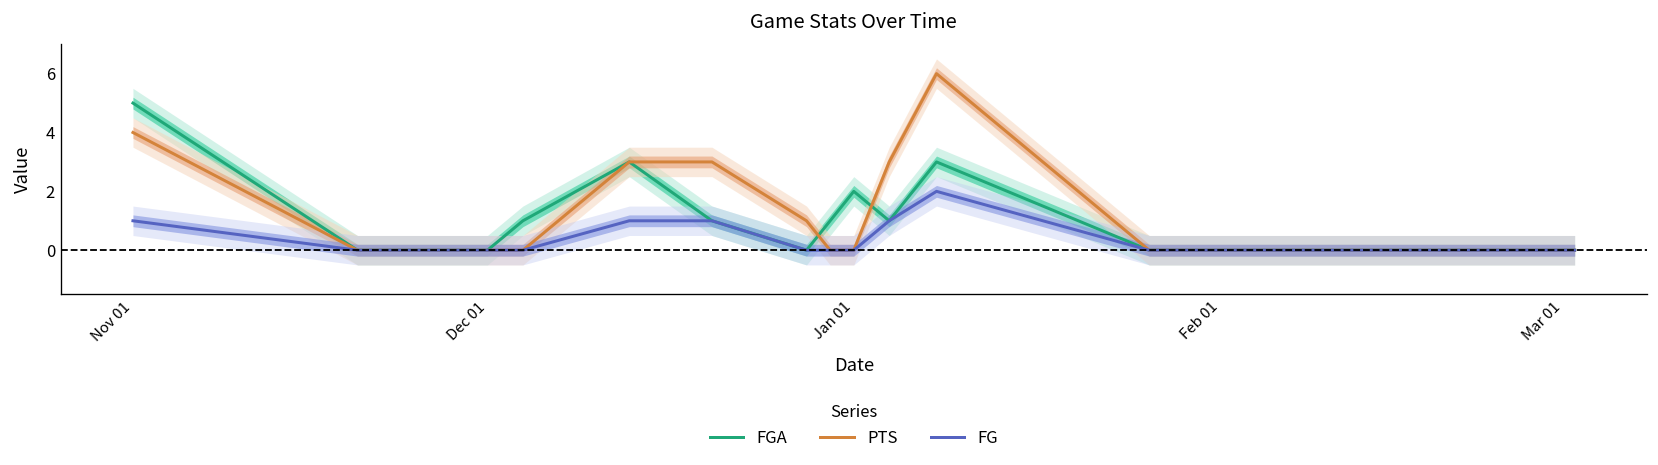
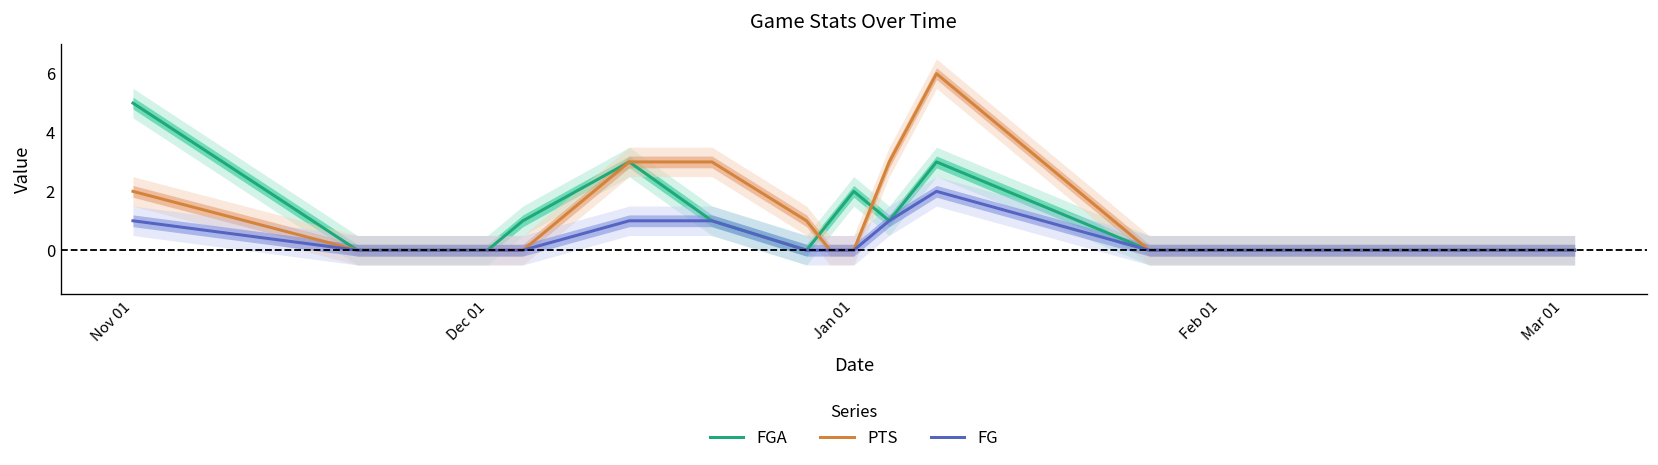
PTS, Nov 01: 4 -> 2
